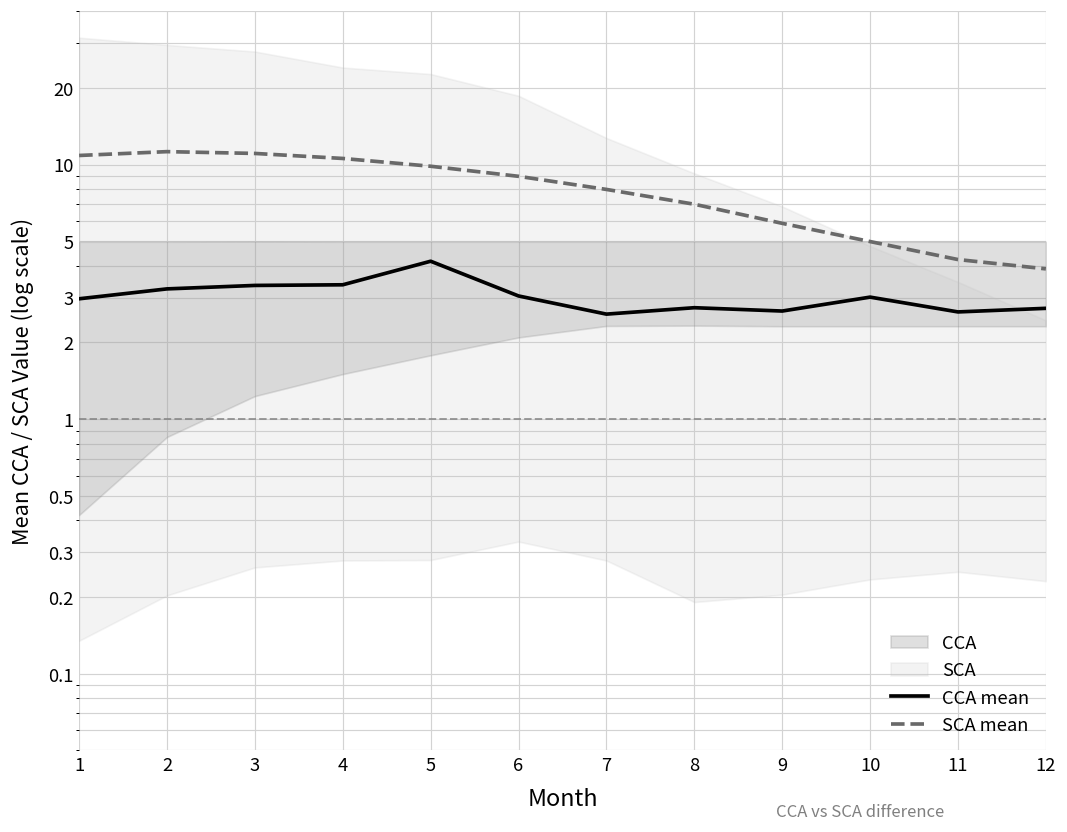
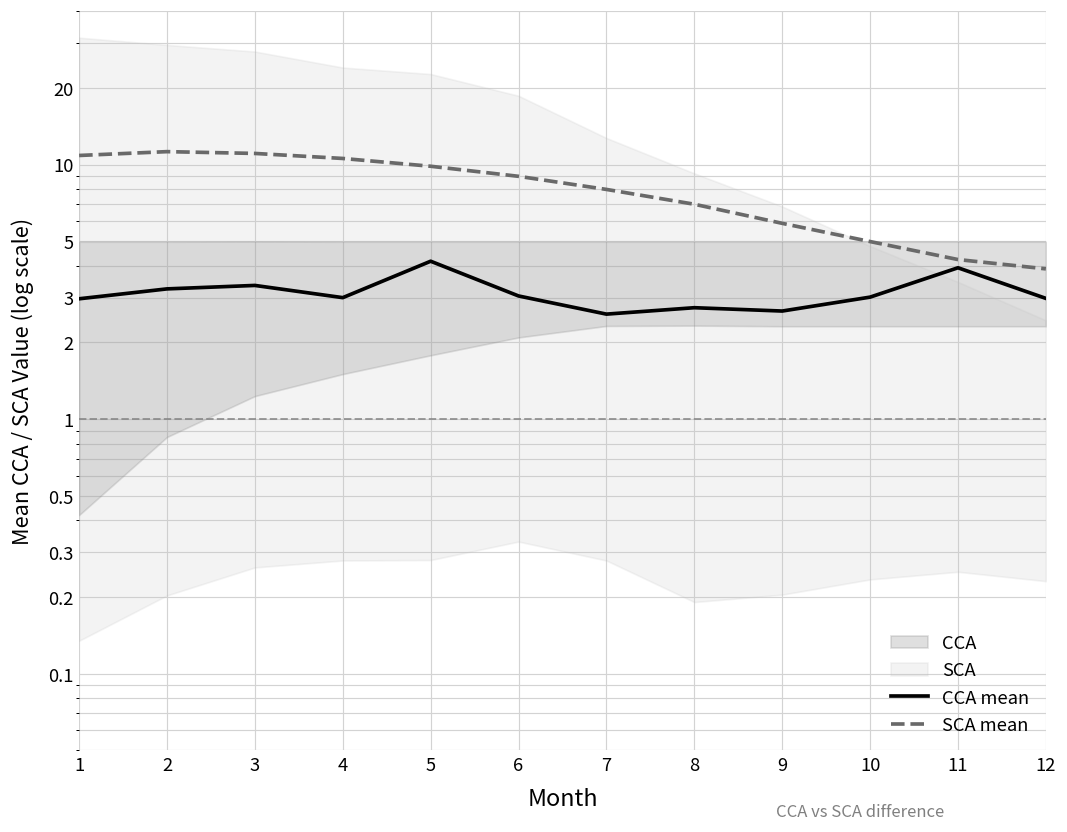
CCA mean, 4: 3.4 -> 3.0
CCA mean, 11: 2.6 -> 3.9
CCA mean, 12: 2.7 -> 3.0
